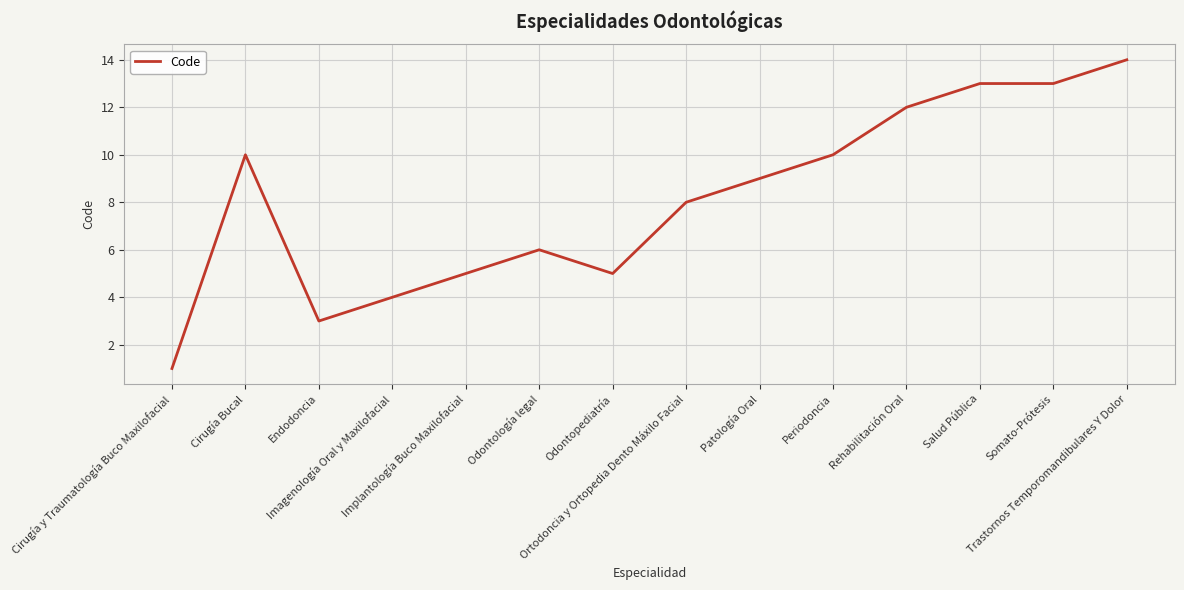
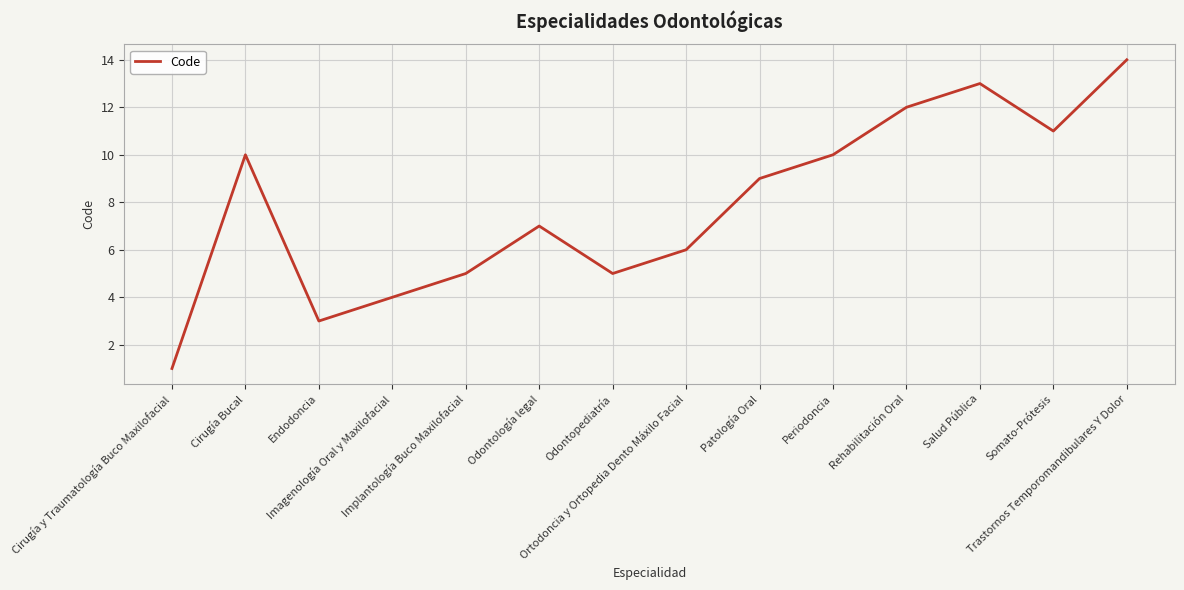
Odontología legal: 6 -> 7
Ortodoncia y Ortopedia Dento Máxilo Facial: 8 -> 6
Somato-Prótesis: 13 -> 11
